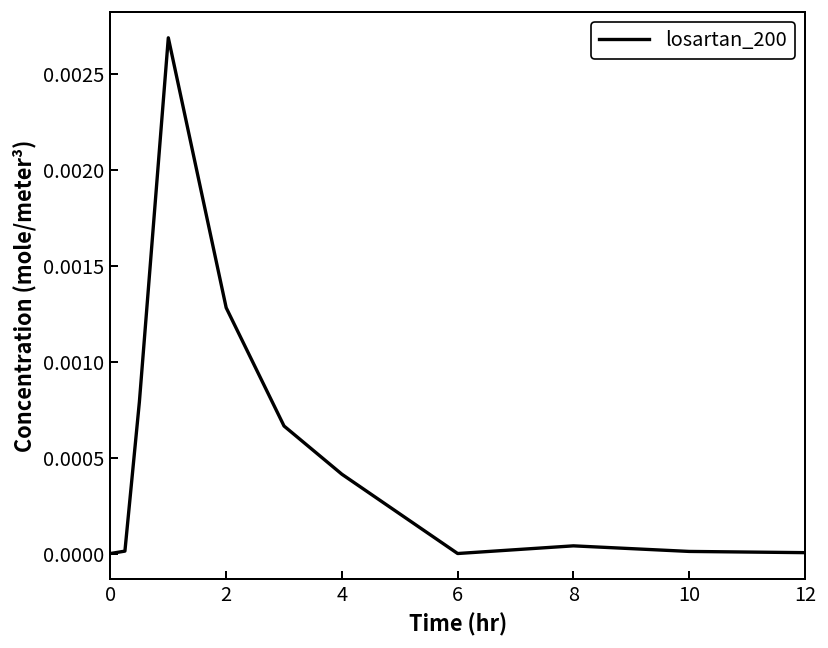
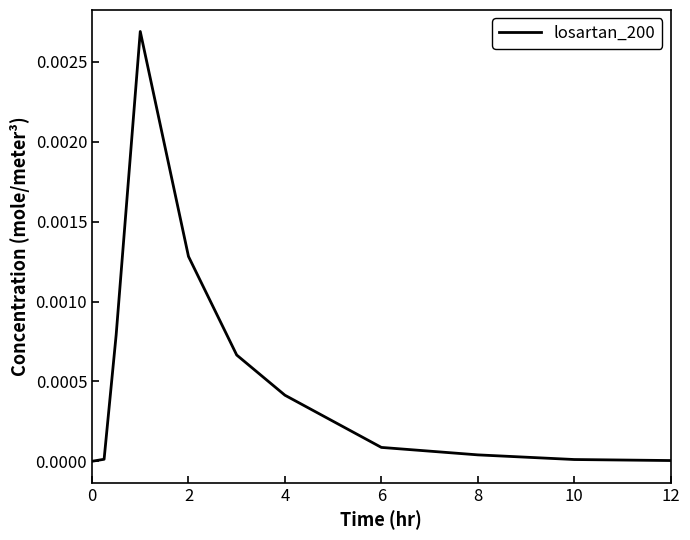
6: 0.0000 -> 0.0001
